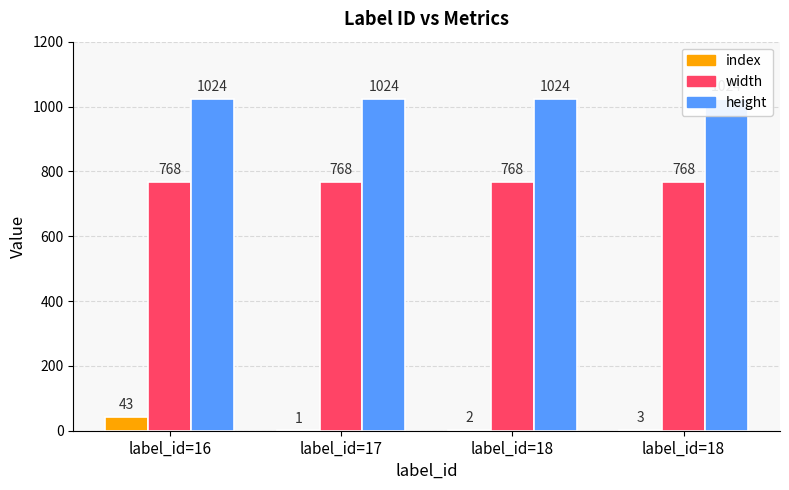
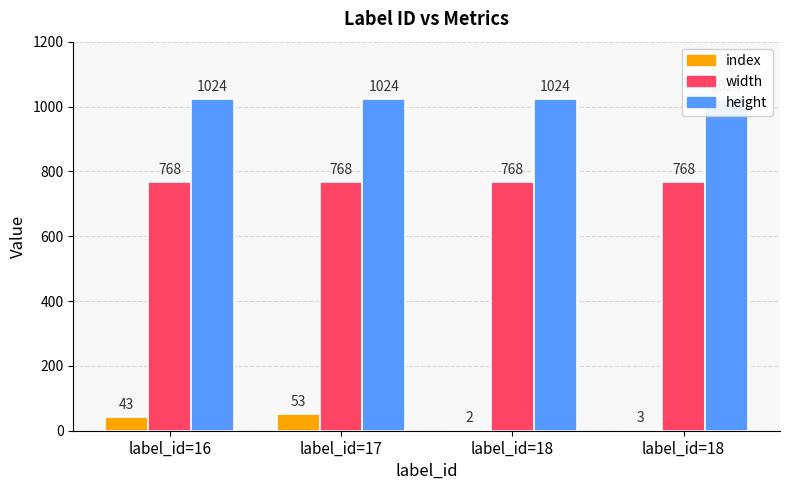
index, label_id=17: 1 -> 53
